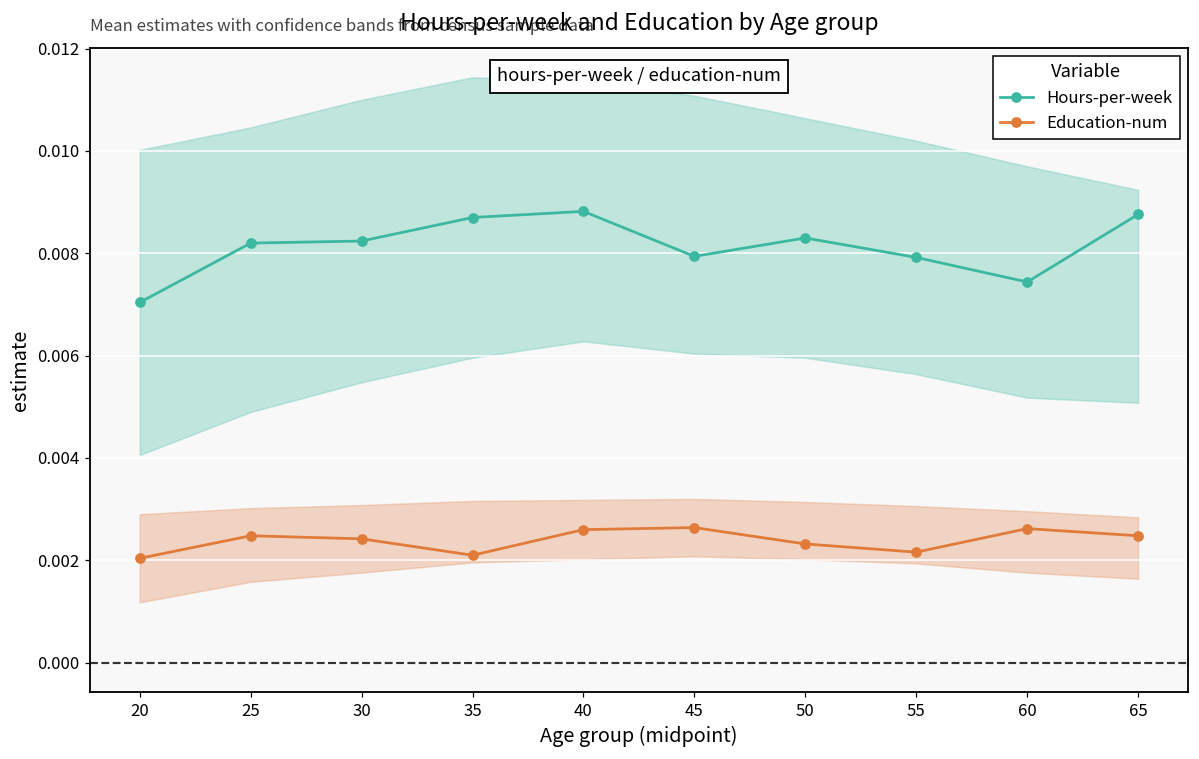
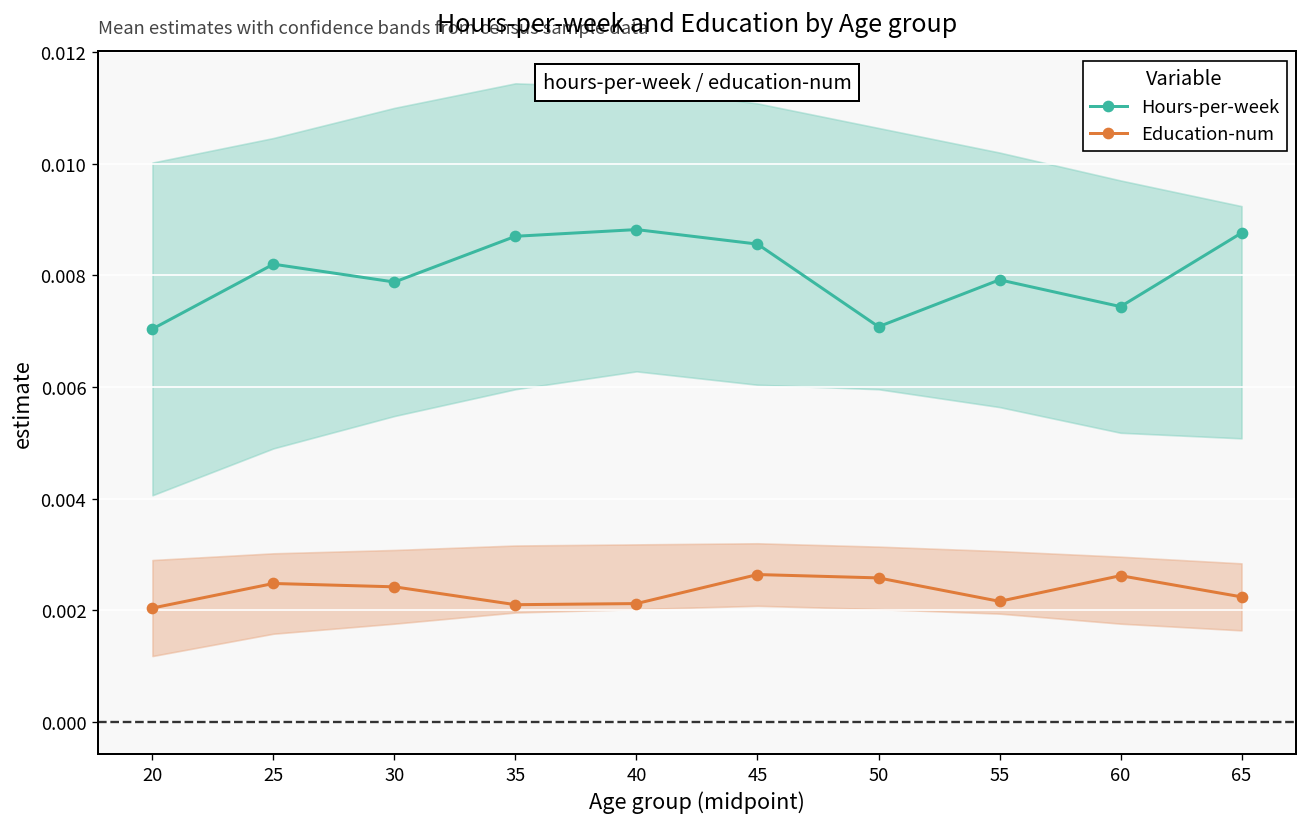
Hours-per-week, 30: 0.0082 -> 0.0079
Education-num, 40: 0.0026 -> 0.0021
Hours-per-week, 45: 0.0079 -> 0.0086
Hours-per-week, 50: 0.0083 -> 0.0071
Education-num, 50: 0.0023 -> 0.0026
Education-num, 65: 0.0025 -> 0.0022
